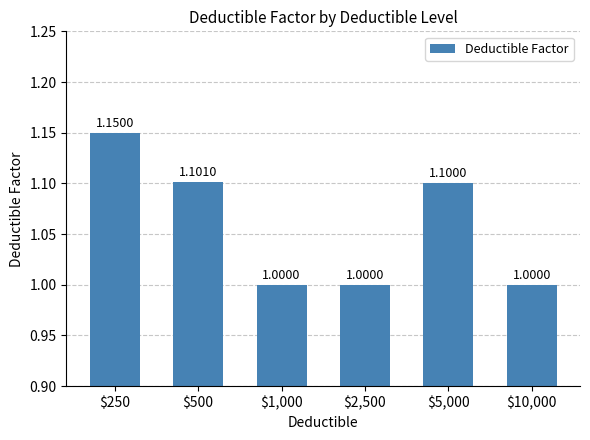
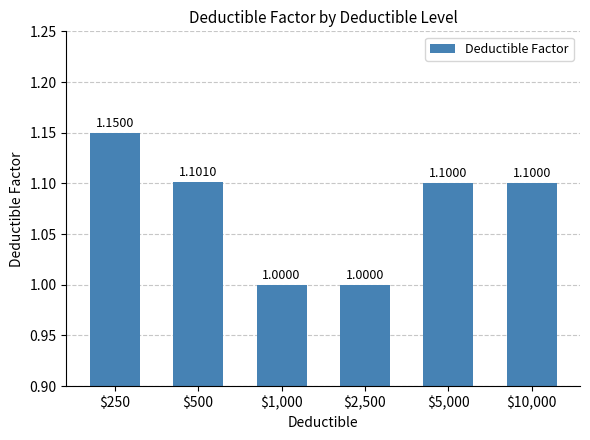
$10,000: 1.0000 -> 1.1000
